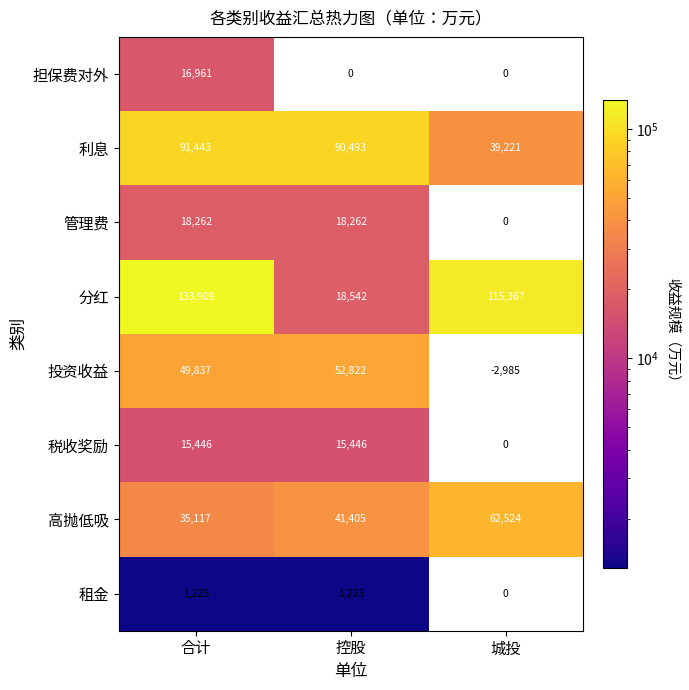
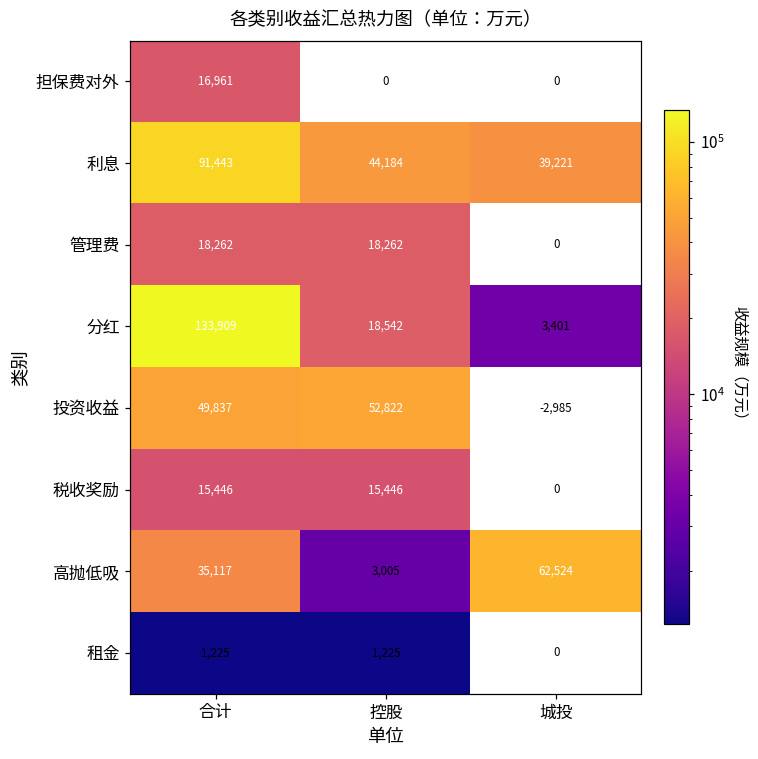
利息, 控股: 90,493 -> 44,184
分红, 城投: 115,367 -> 3,401
高抛低吸, 控股: 41,405 -> 3,005
